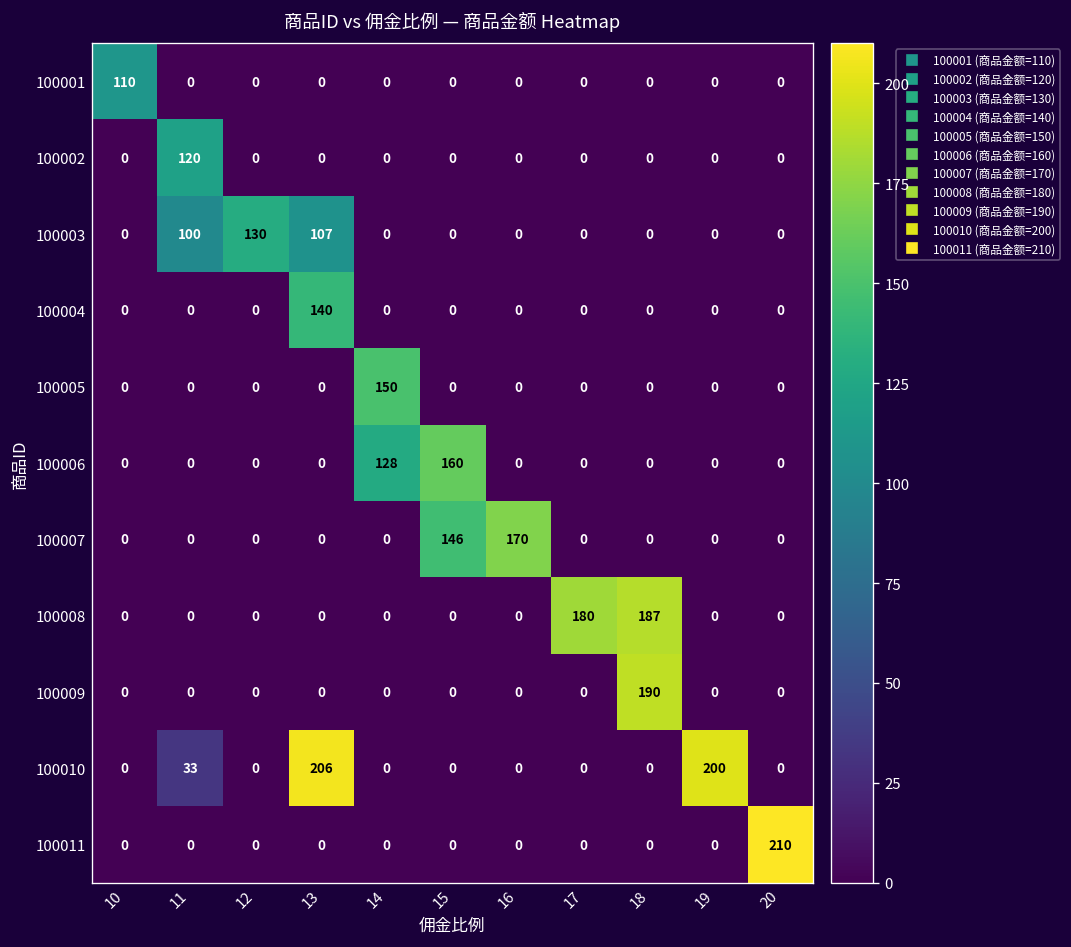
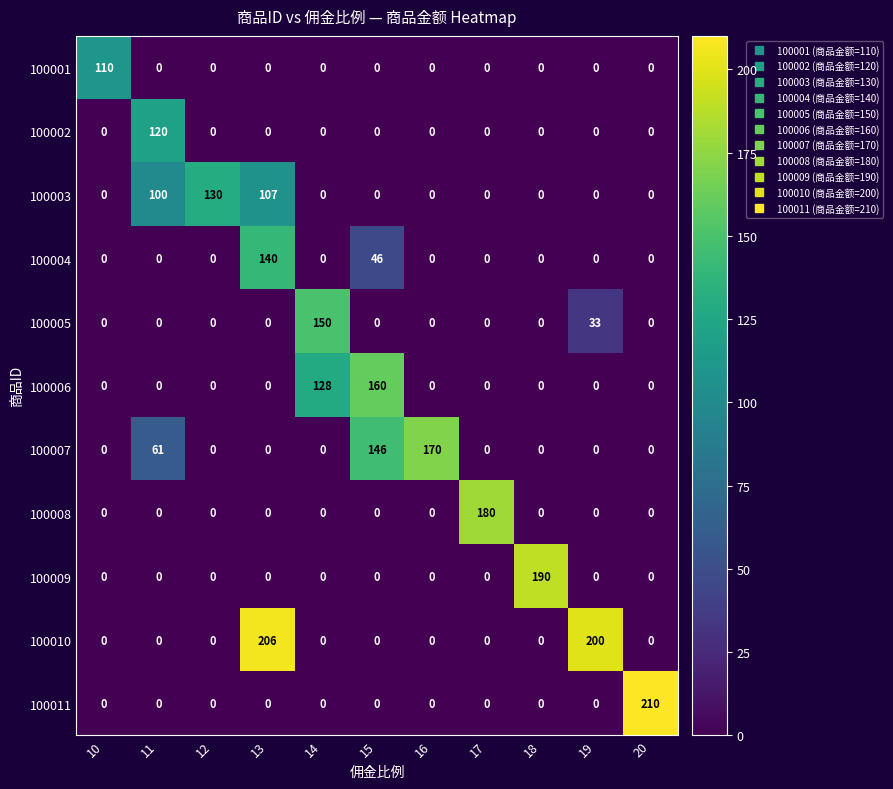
100004, 15: 0 -> 46
100005, 19: 0 -> 33
100007, 11: 0 -> 61
100008, 18: 187 -> 0
100010, 11: 33 -> 0
